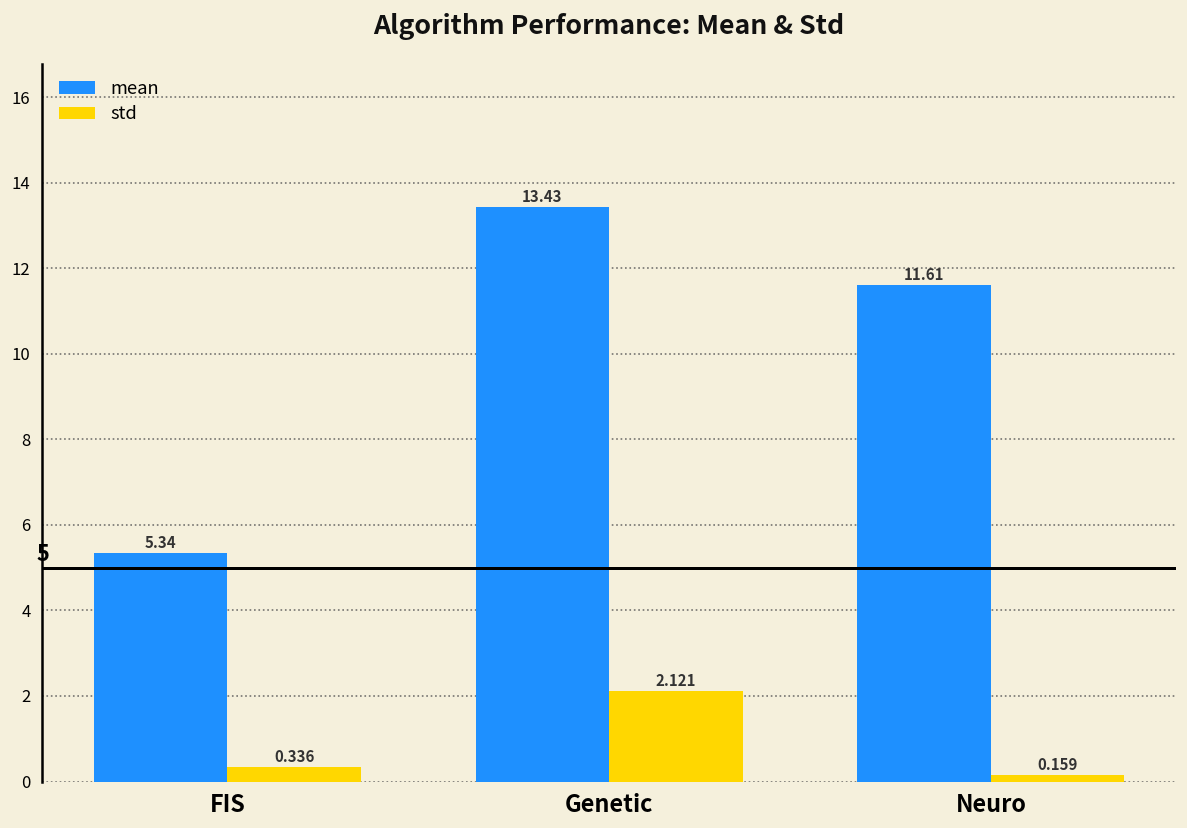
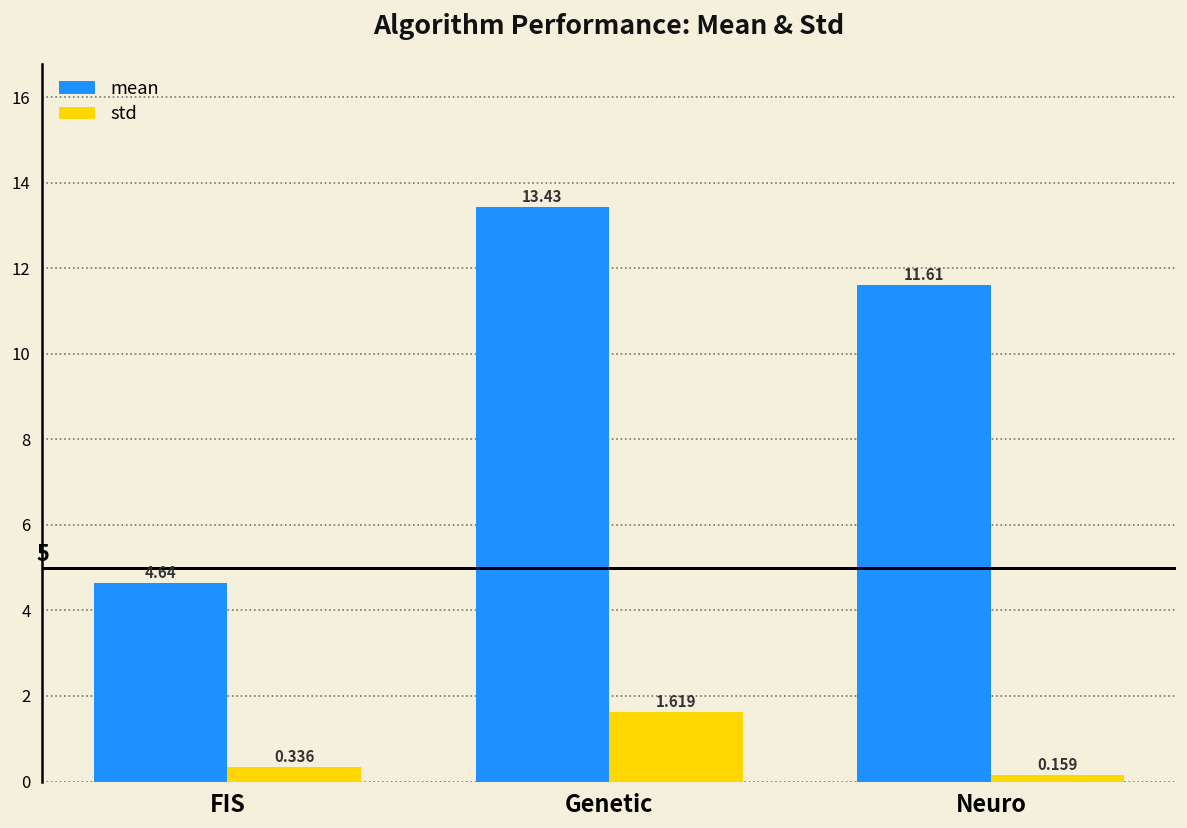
mean, FIS: 5.34 -> 4.64
std, Genetic: 2.121 -> 1.619
